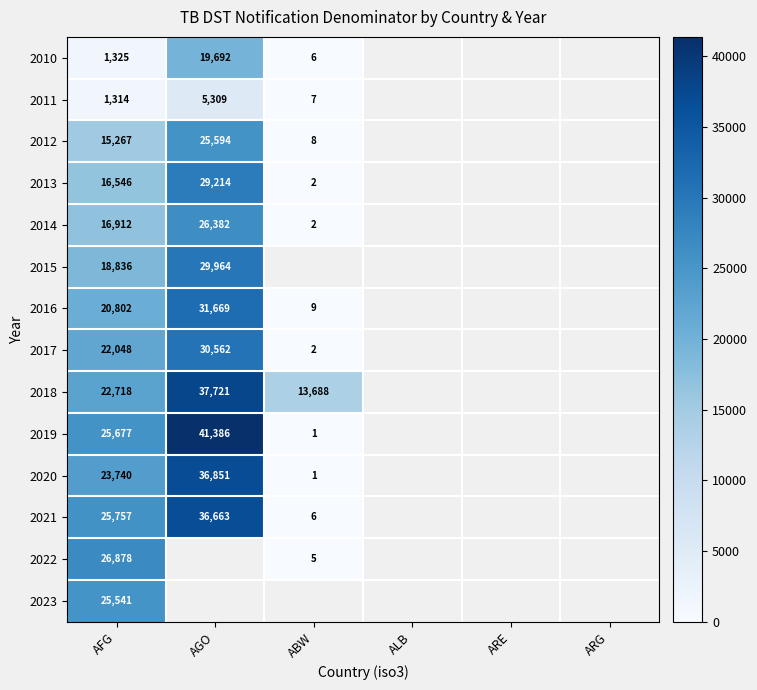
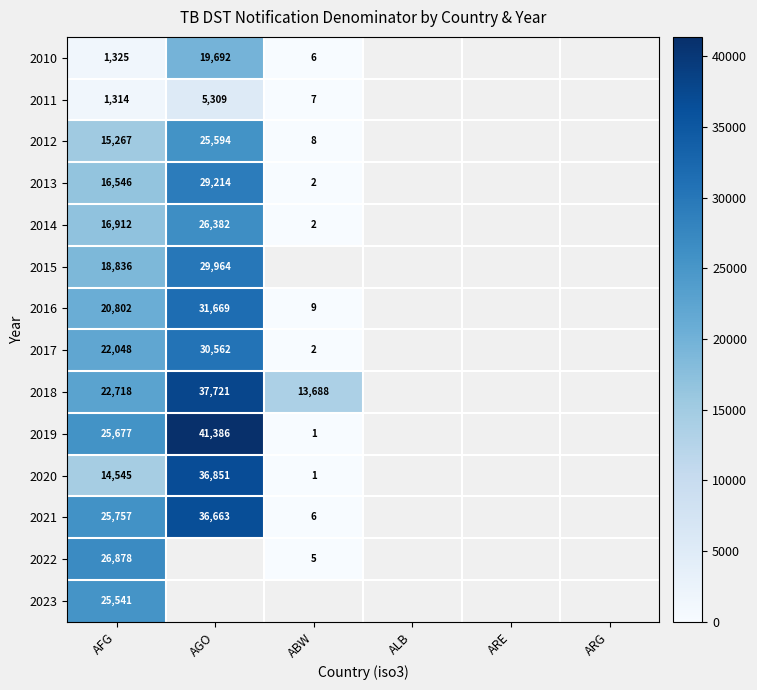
2020, AFG: 23,740 -> 14,545
